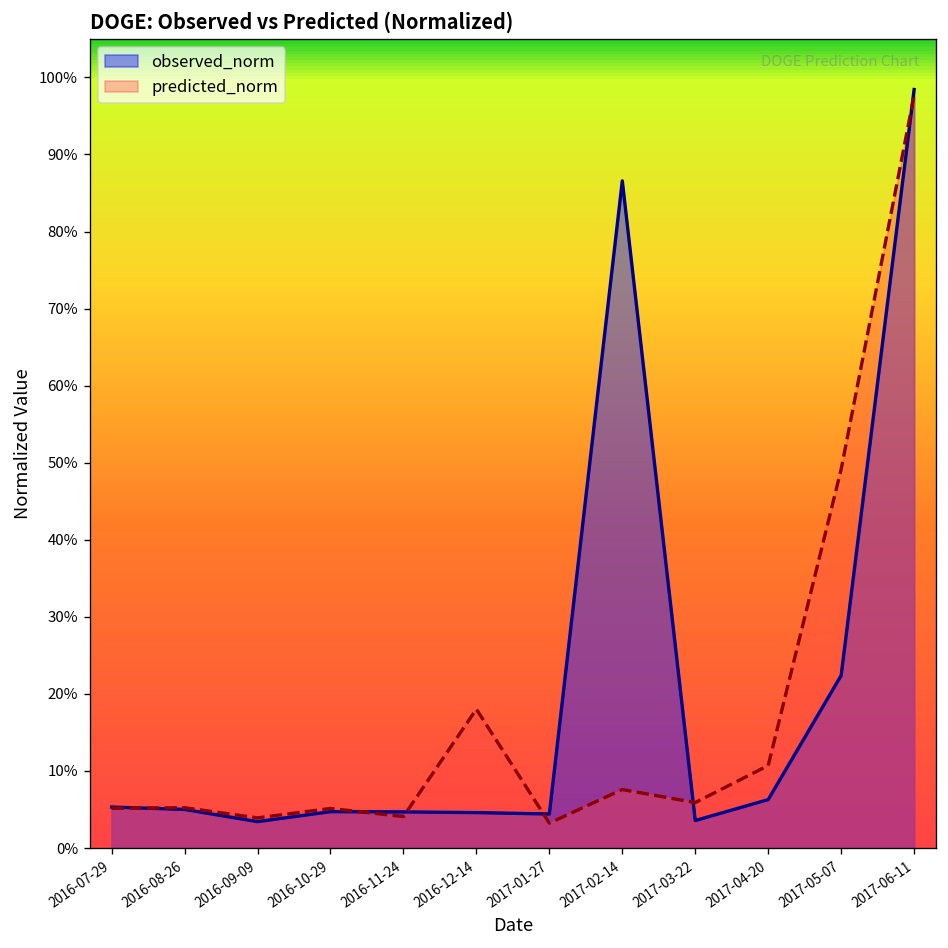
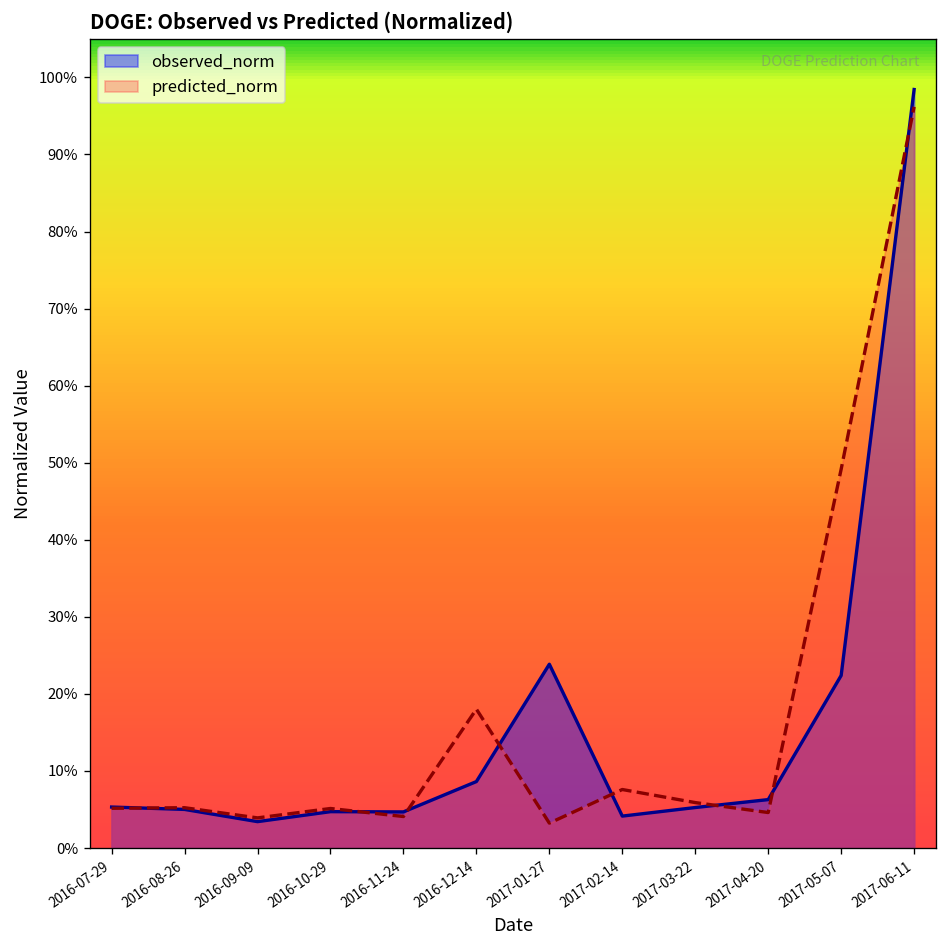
observed_norm, 2016-12-14: 5% -> 9%
observed_norm, 2017-01-27: 4% -> 24%
observed_norm, 2017-02-14: 87% -> 4%
observed_norm, 2017-03-22: 4% -> 5%
predicted_norm, 2017-04-20: 11% -> 5%
predicted_norm, 2017-06-11: 98% -> 96%
